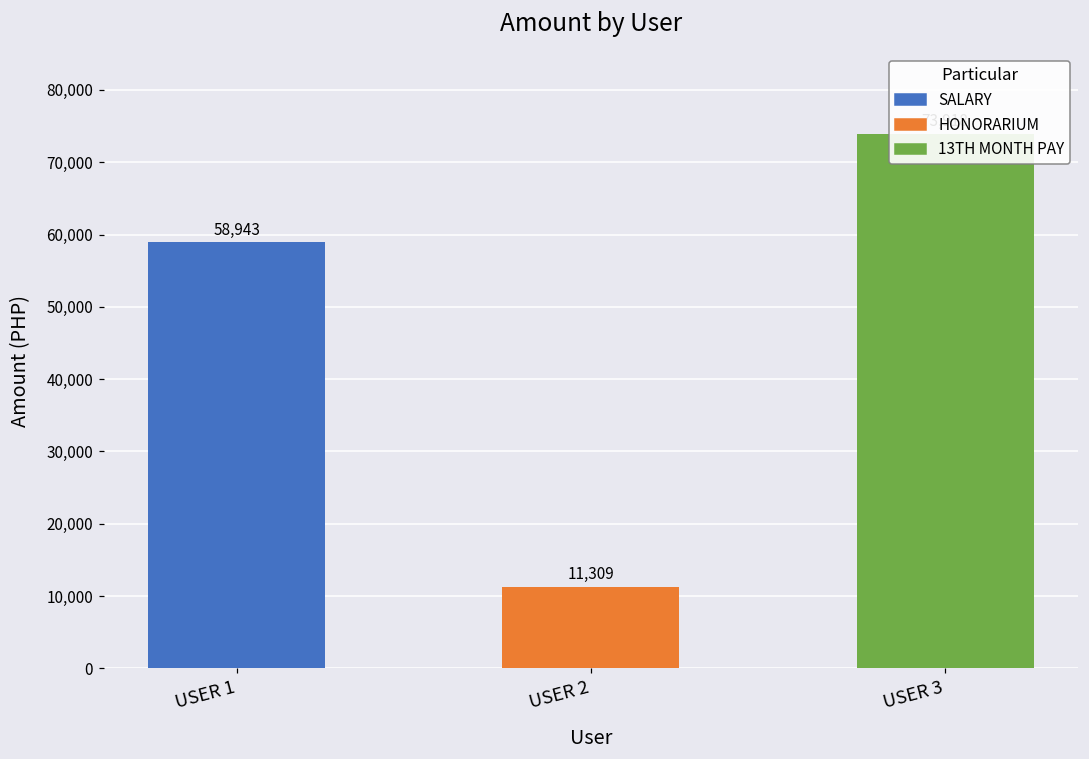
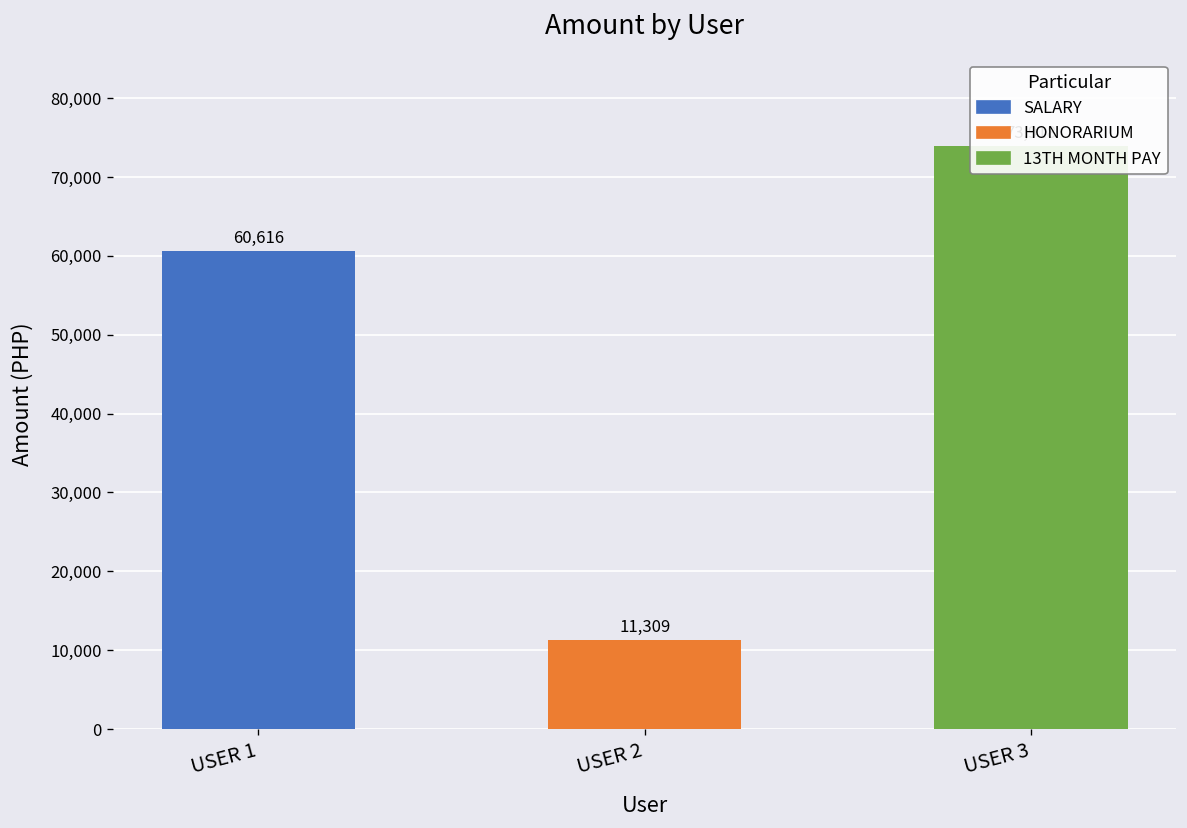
USER 1: 58,943 -> 60,616
